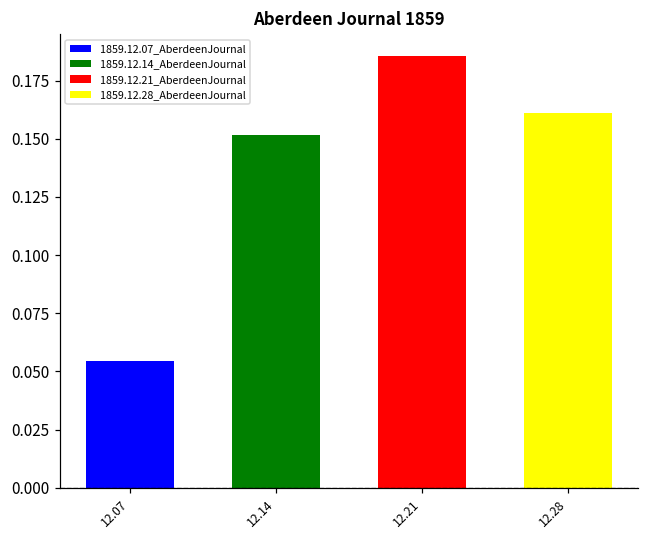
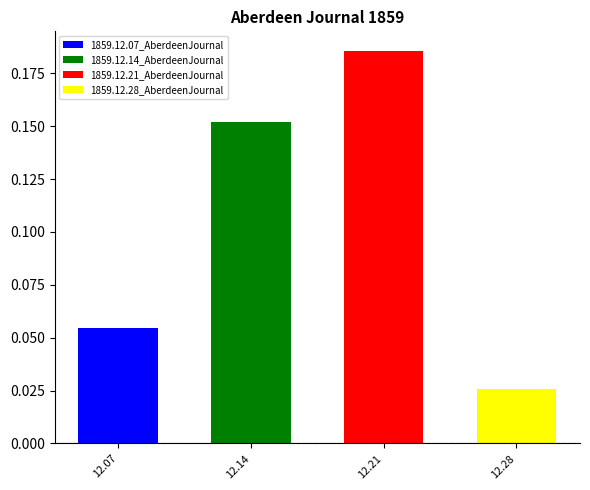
12.28: 0.161 -> 0.026
